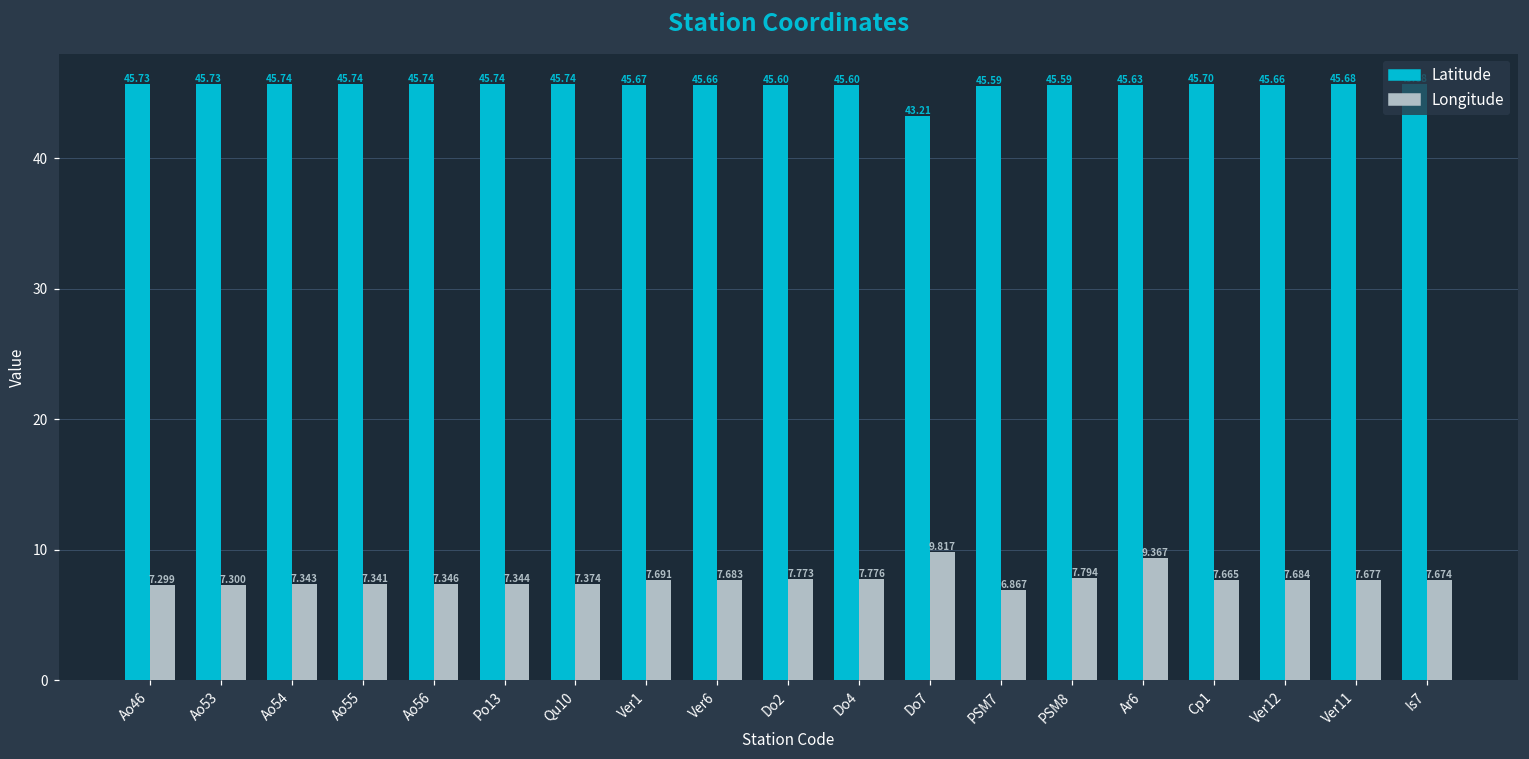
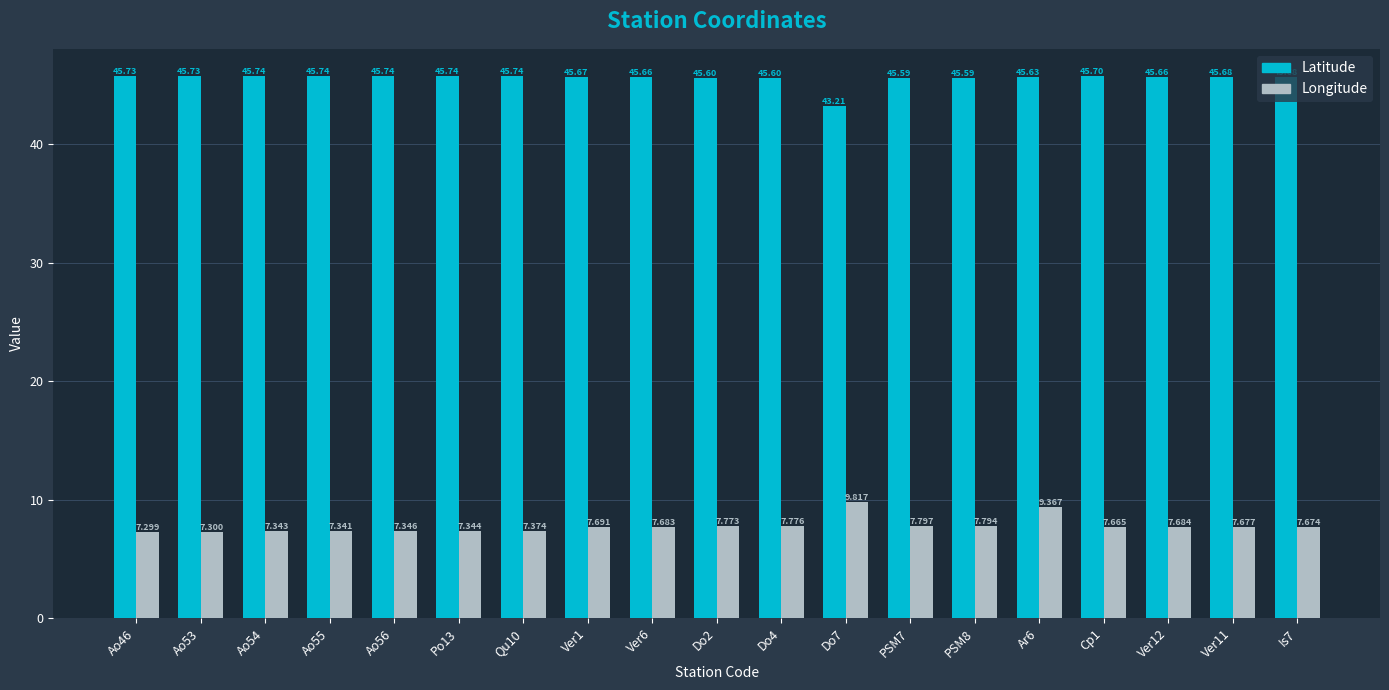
Longitude, PSM7: 6.867 -> 7.797
